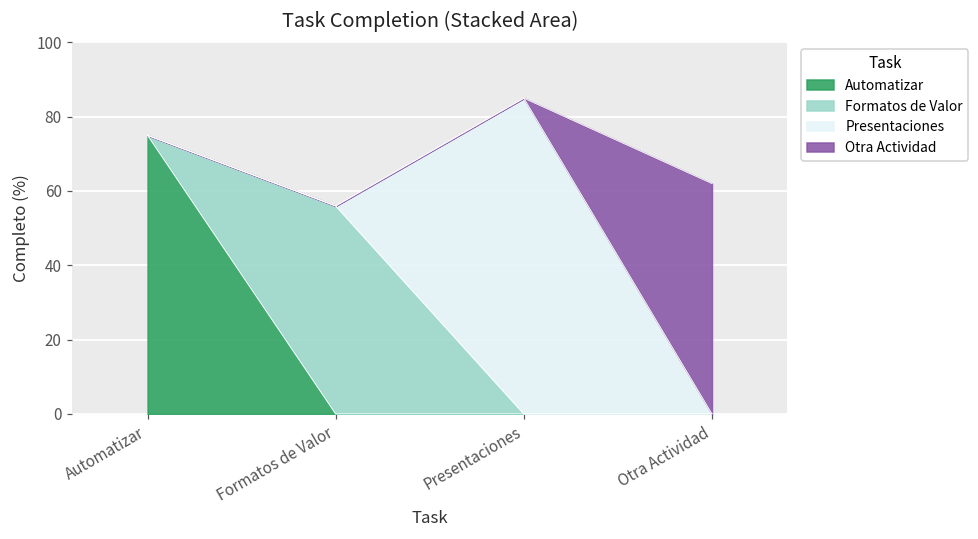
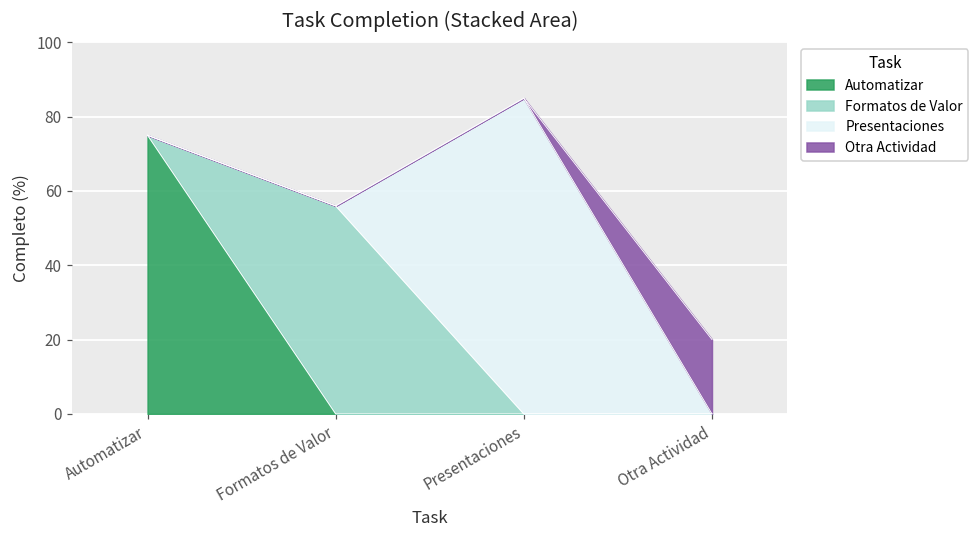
Otra Actividad, Otra Actividad: 62 -> 20
